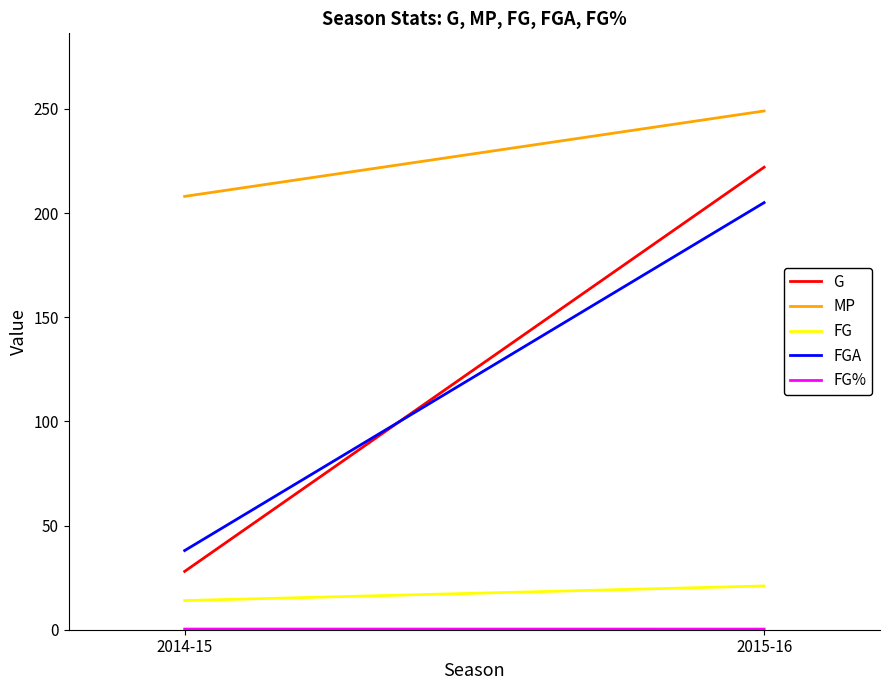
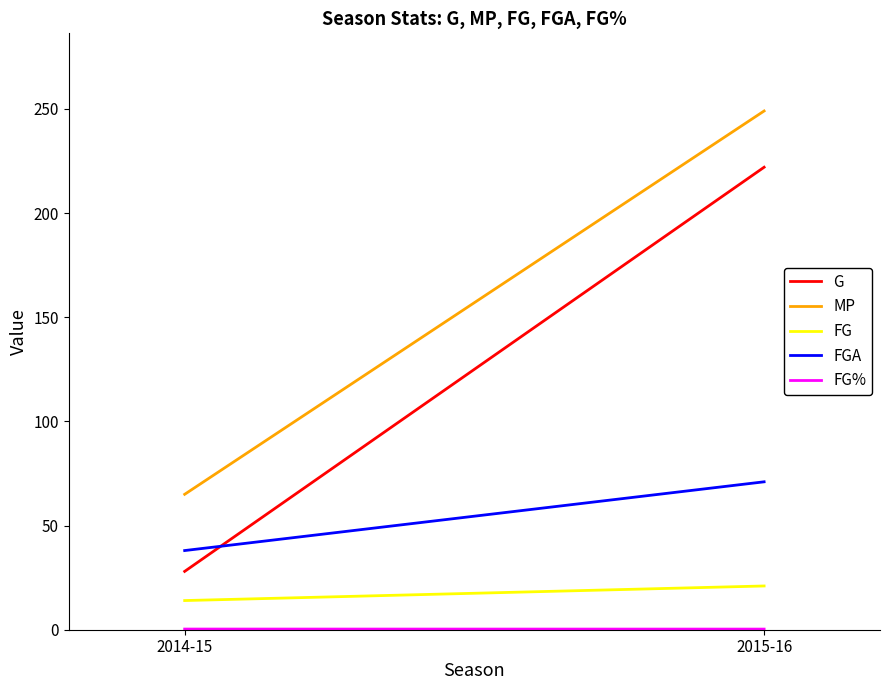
MP, 2014-15: 208 -> 65
FGA, 2015-16: 205 -> 71
